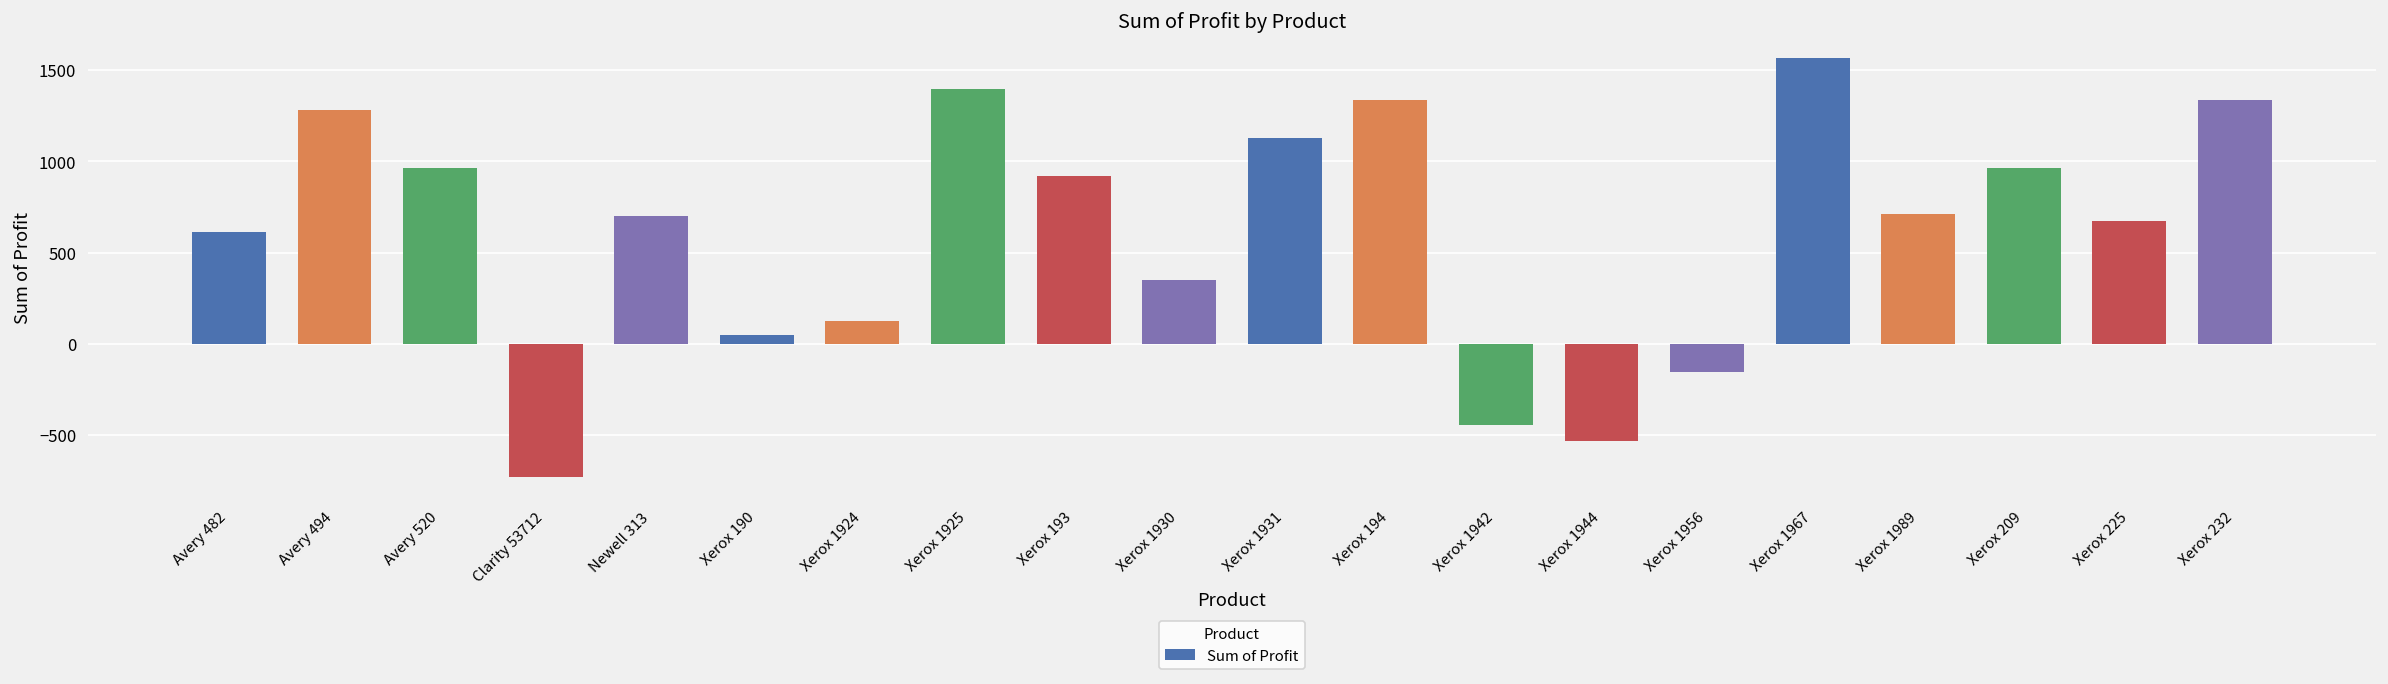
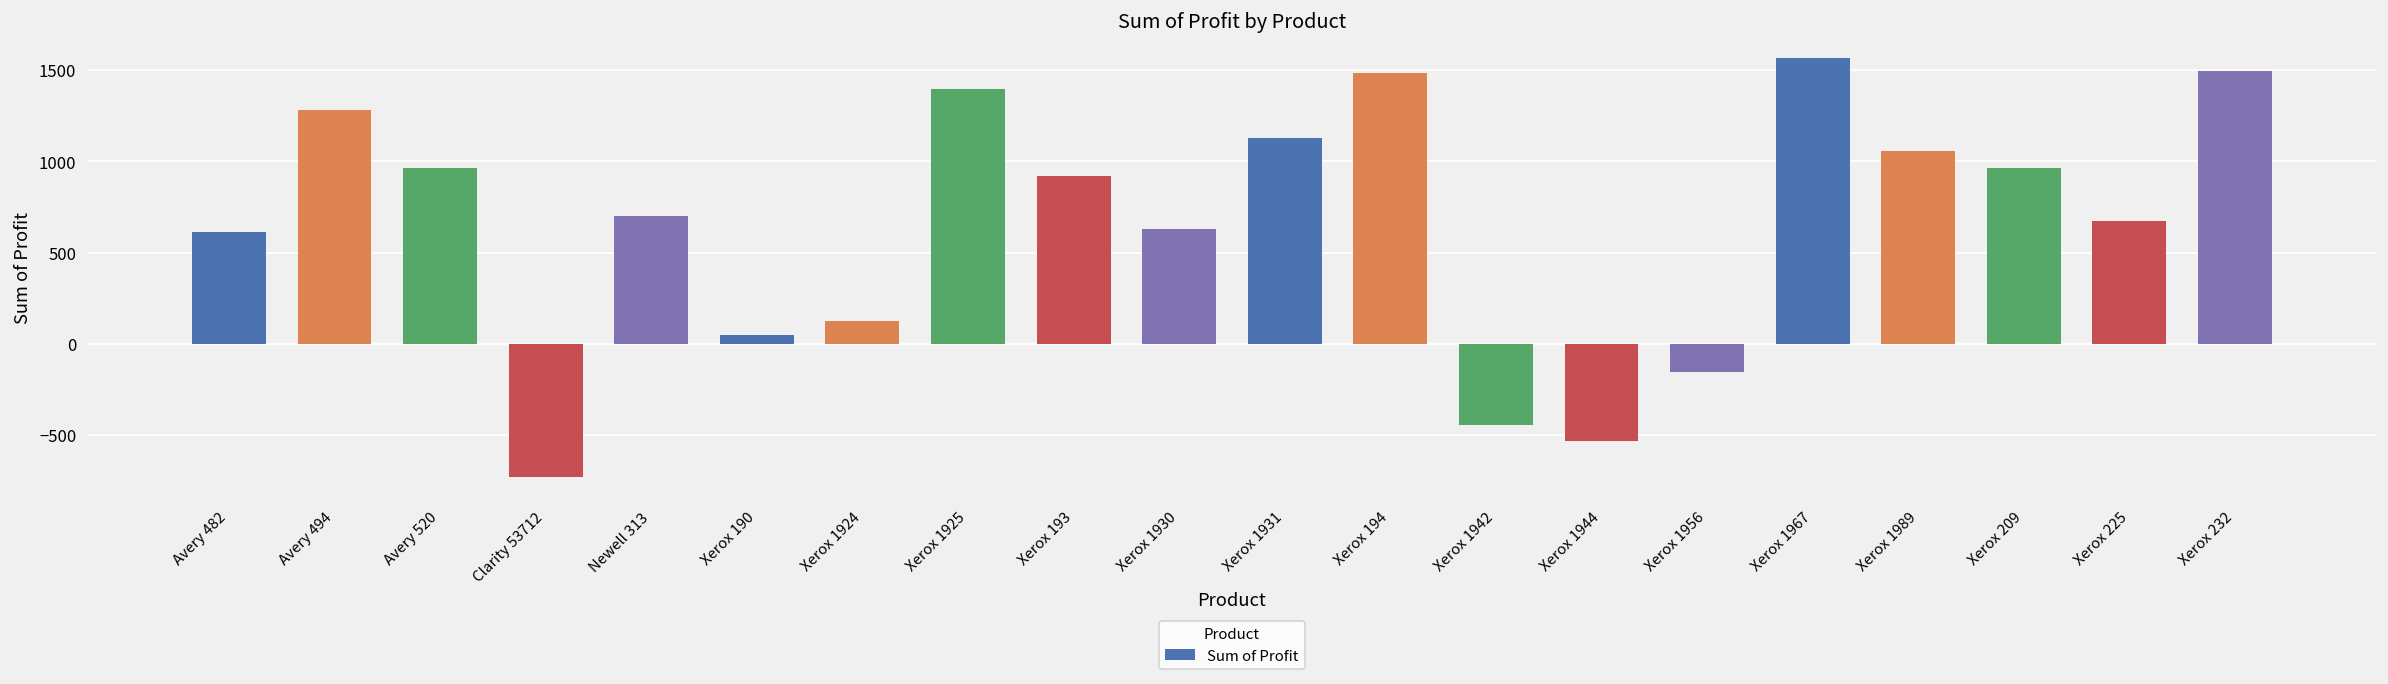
Xerox 1930: 350 -> 630
Xerox 194: 1340 -> 1480
Xerox 1989: 710 -> 1060
Xerox 232: 1340 -> 1500
